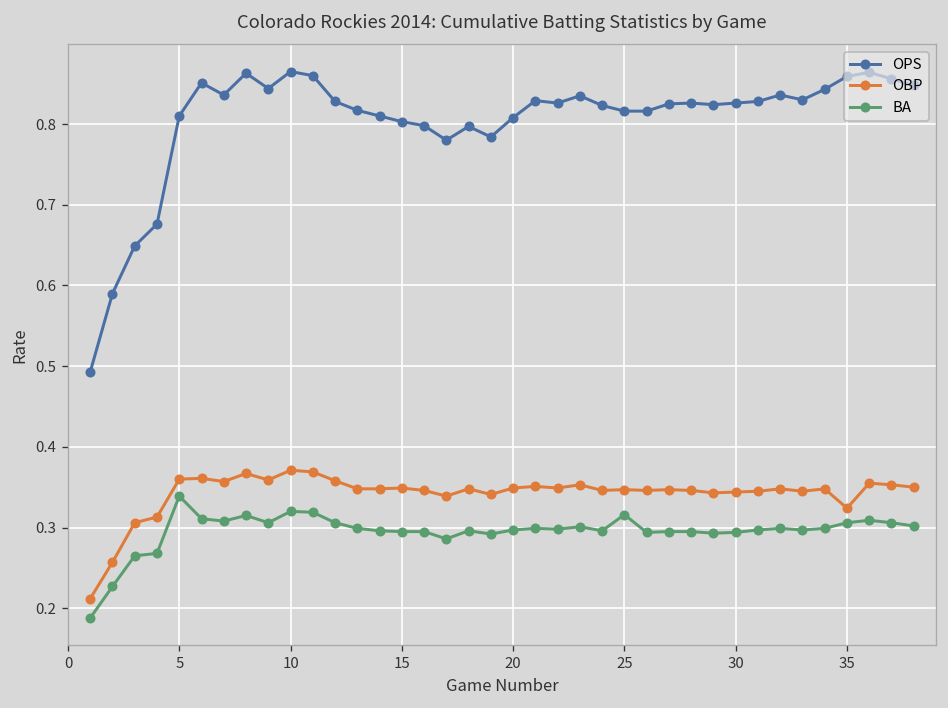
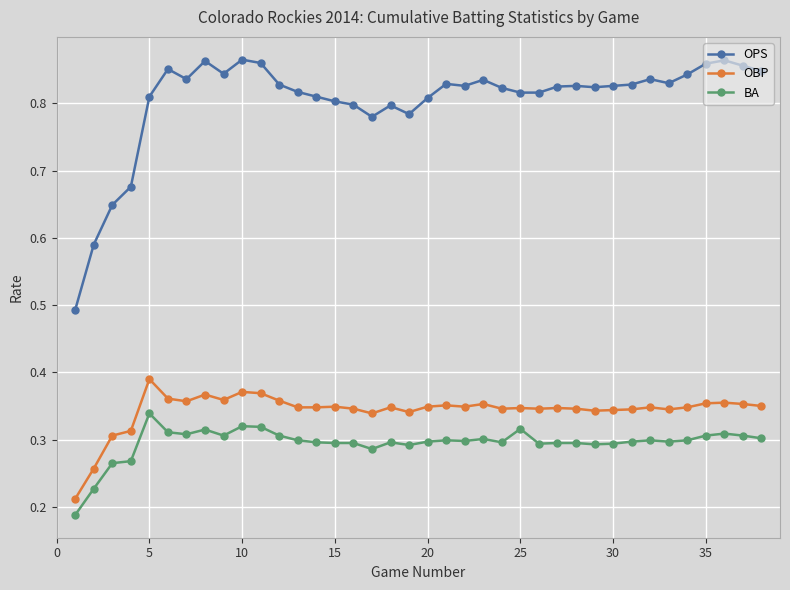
OBP, 5: 0.36 -> 0.39
OBP, 35: 0.32 -> 0.35
